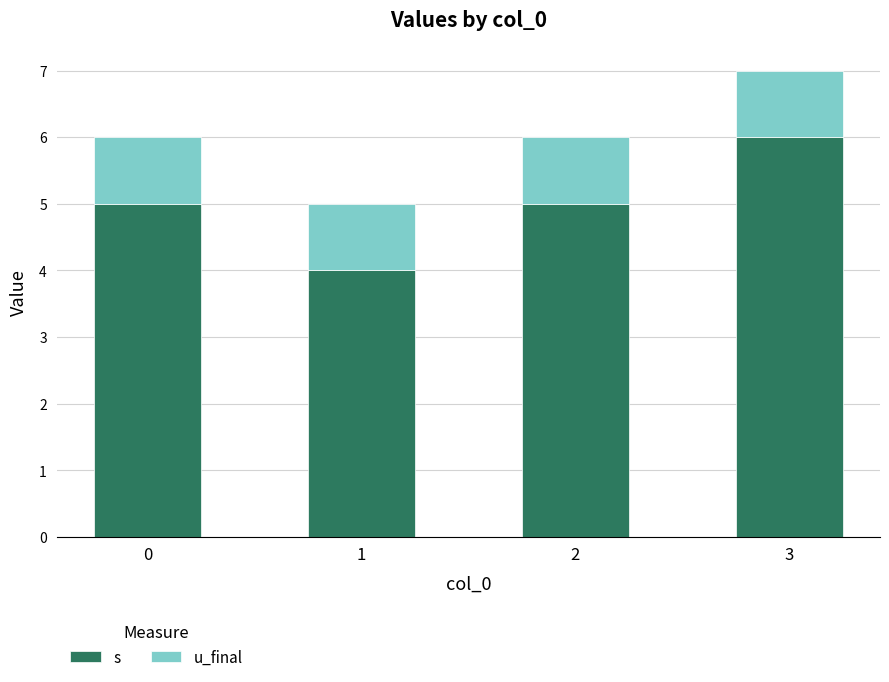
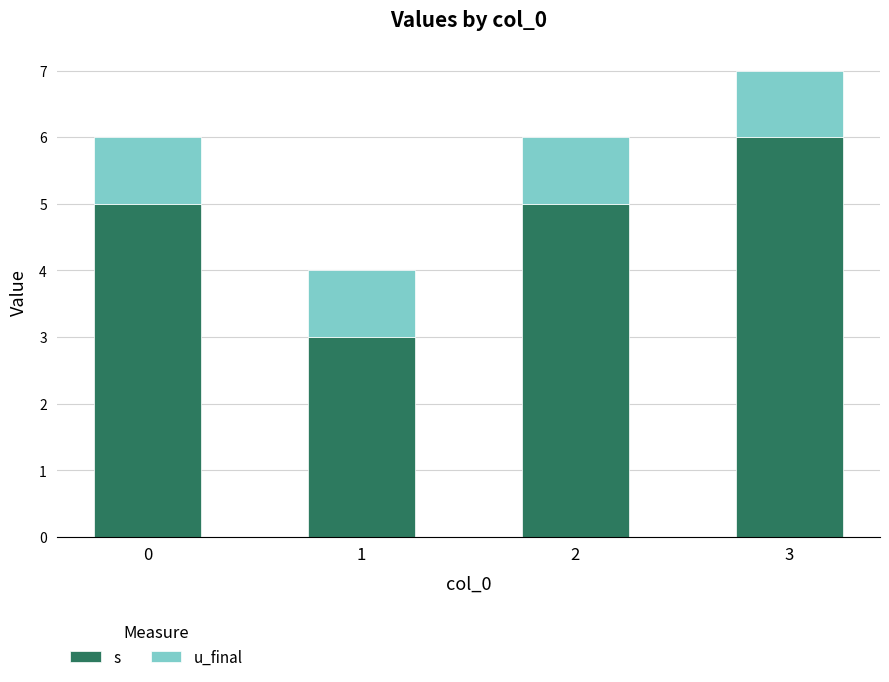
s, 1: 4 -> 3
